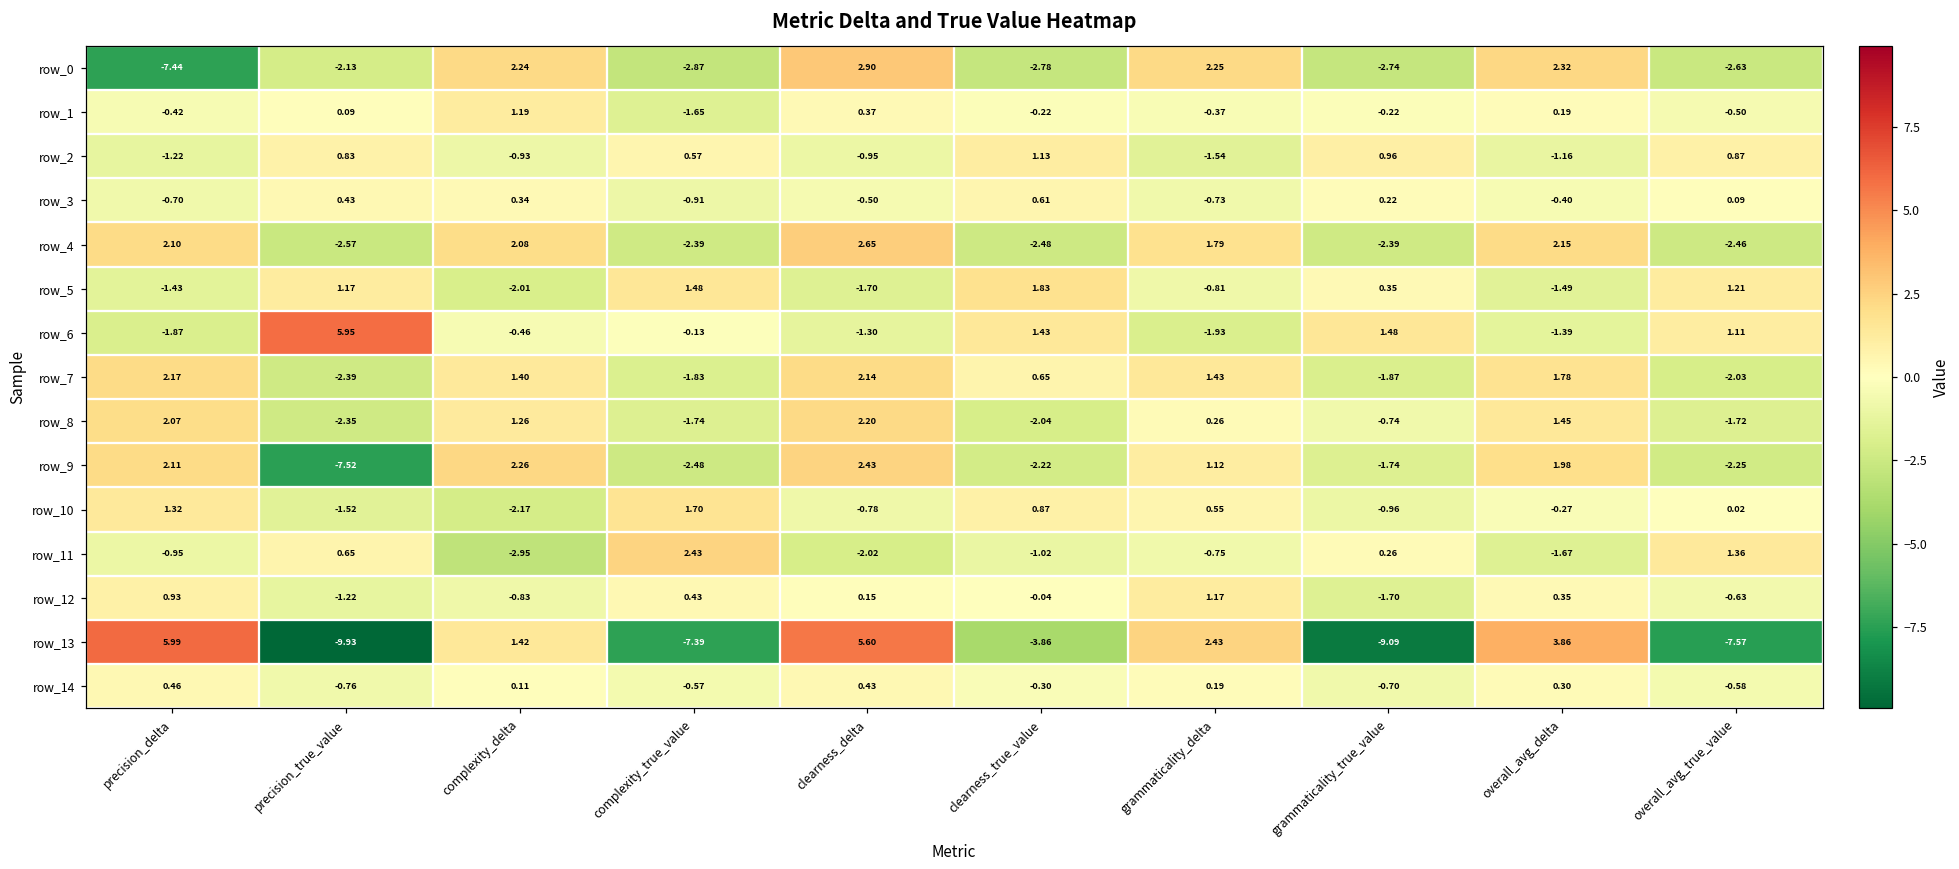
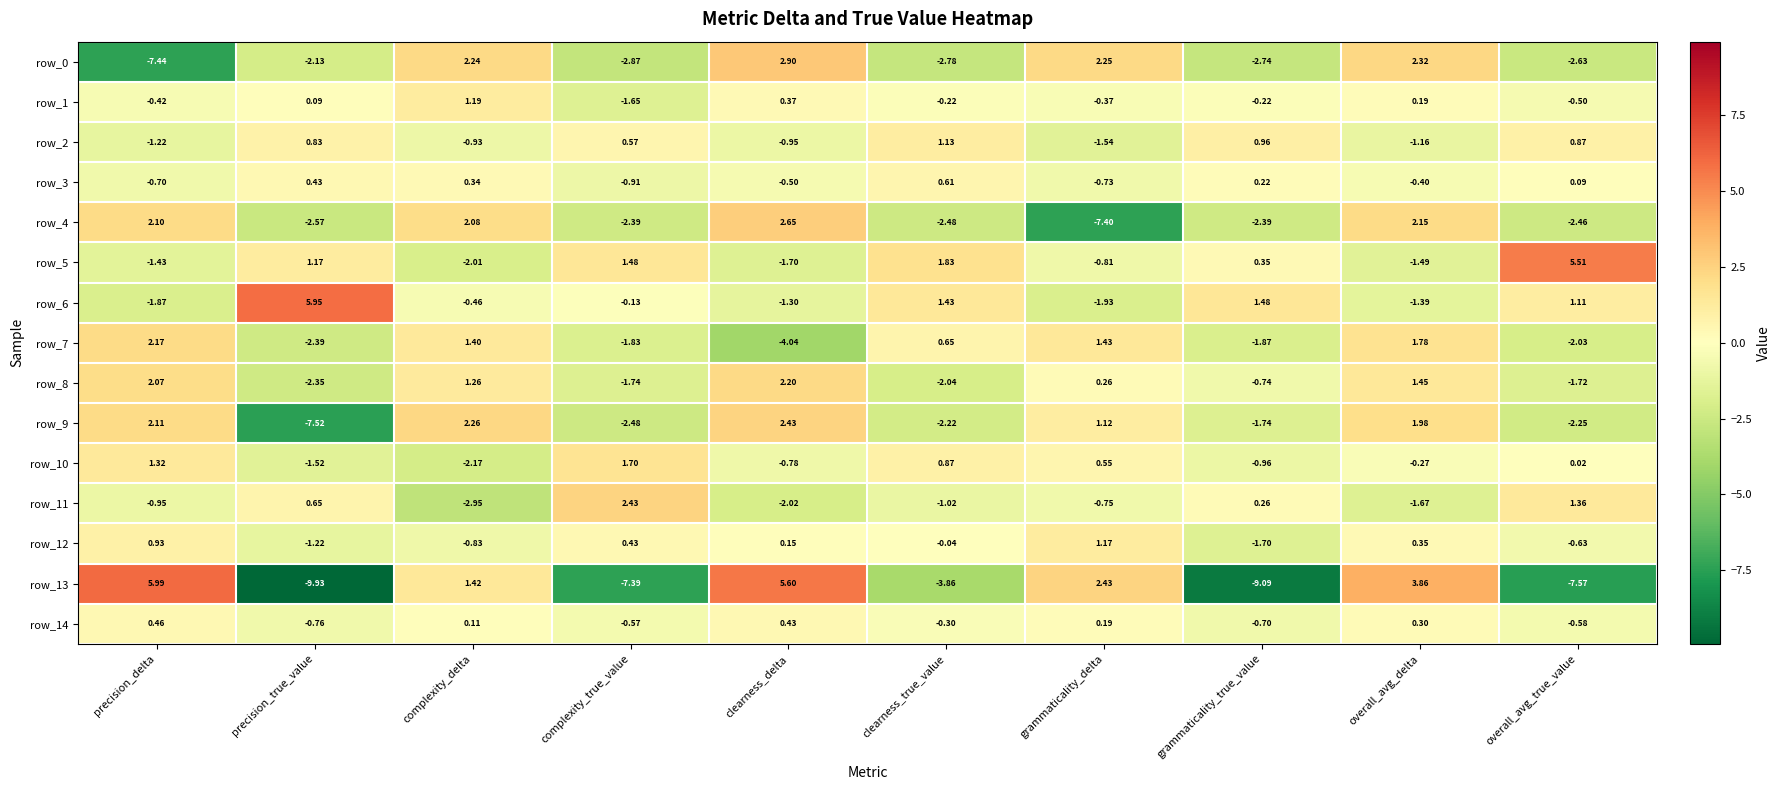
row_4, grammaticality_delta: 1.79 -> -7.40
row_5, overall_avg_true_value: 1.21 -> 5.51
row_7, clearness_delta: 2.14 -> -4.04
